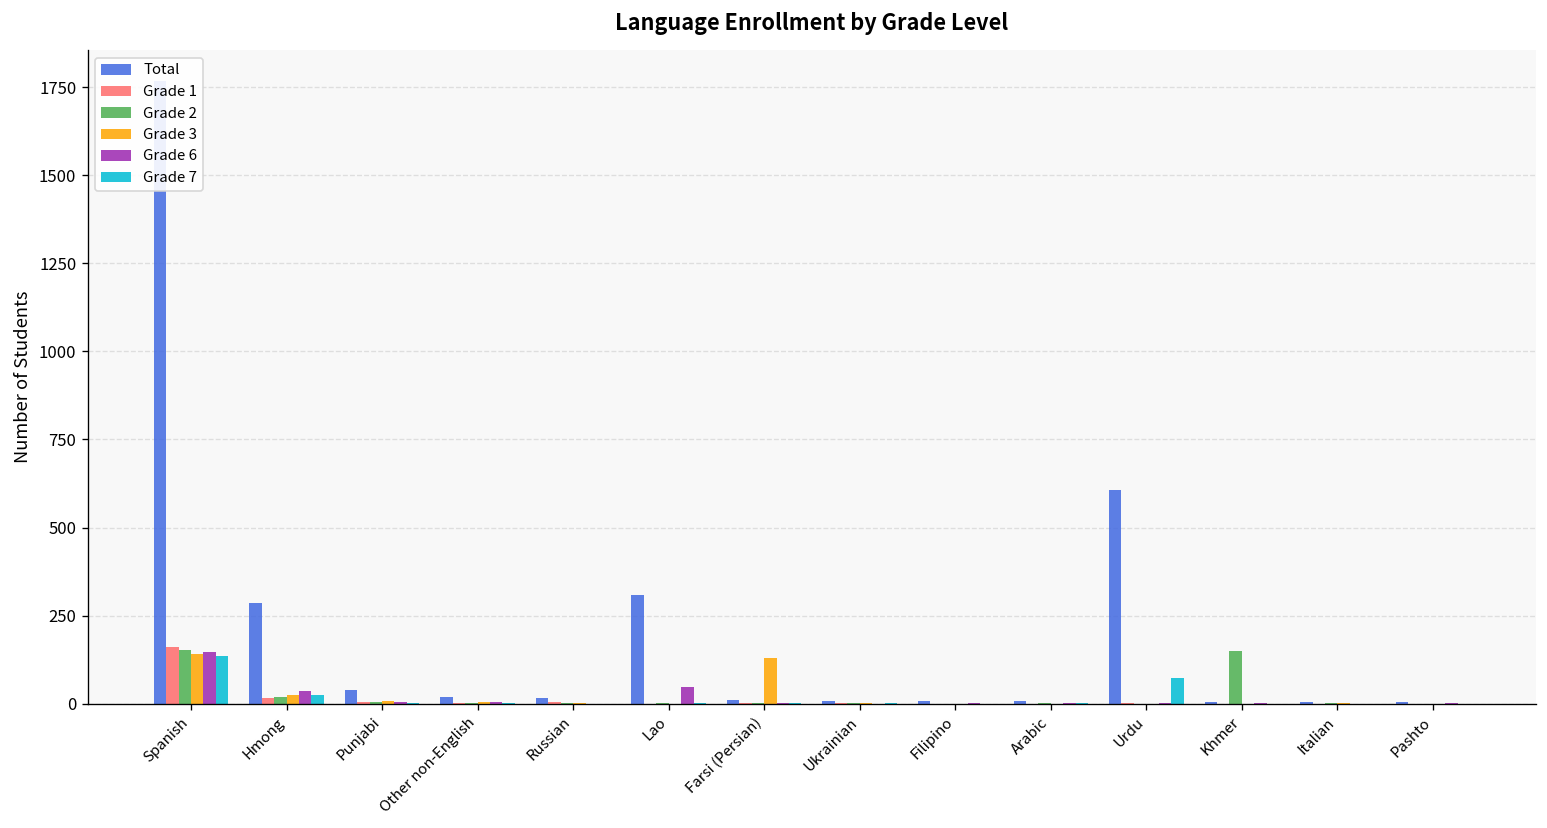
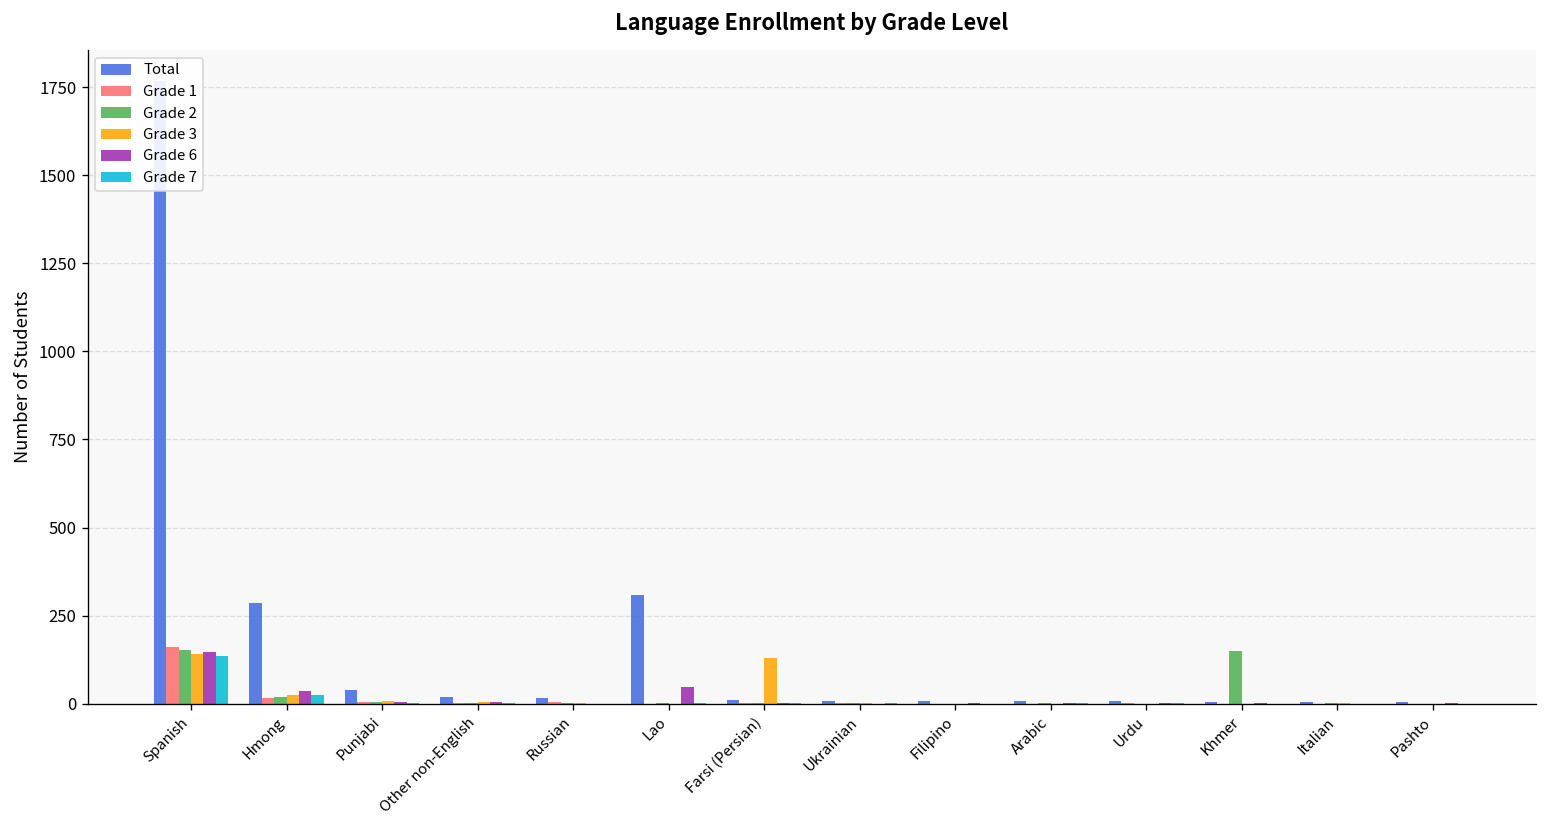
Total, Urdu: 610 -> 10
Grade 7, Urdu: 70 -> 0
